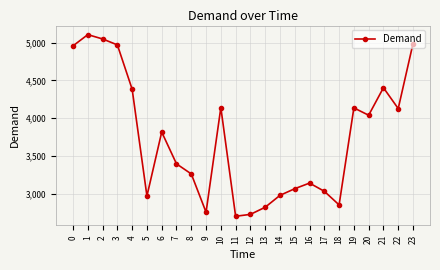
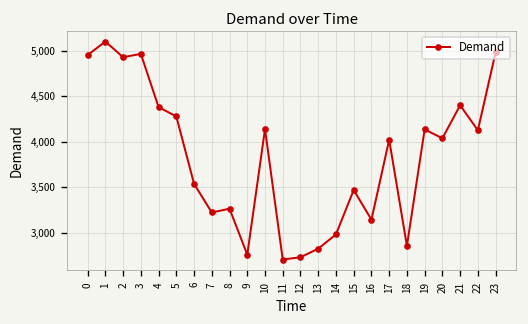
2: 5,000 -> 4,900
5: 3,000 -> 4,300
6: 3,800 -> 3,500
7: 3,400 -> 3,200
15: 3,100 -> 3,500
17: 3,000 -> 4,000
